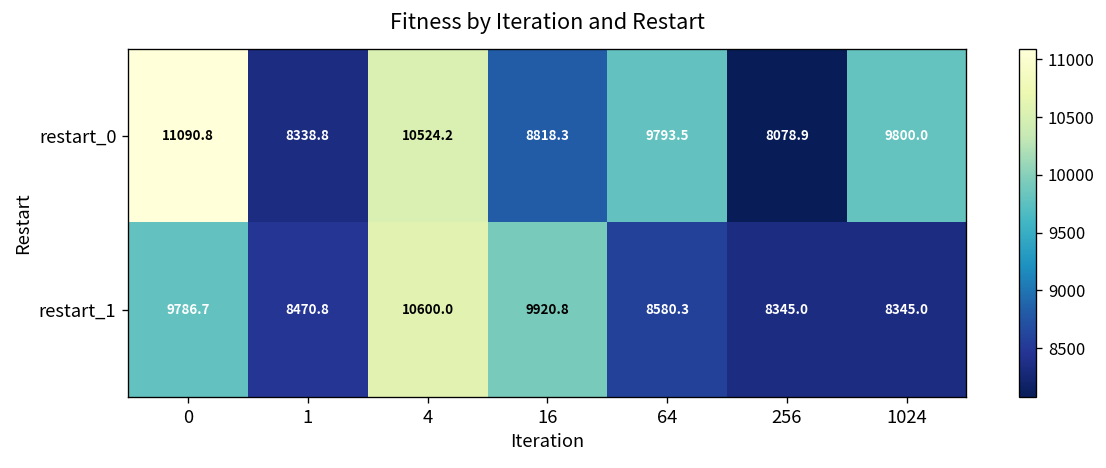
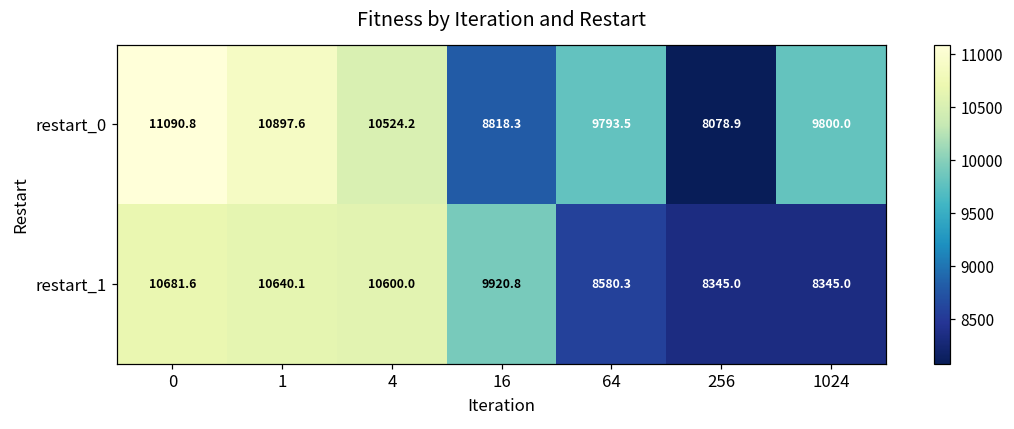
restart_0, 1: 8338.8 -> 10897.6
restart_1, 0: 9786.7 -> 10681.6
restart_1, 1: 8470.8 -> 10640.1
